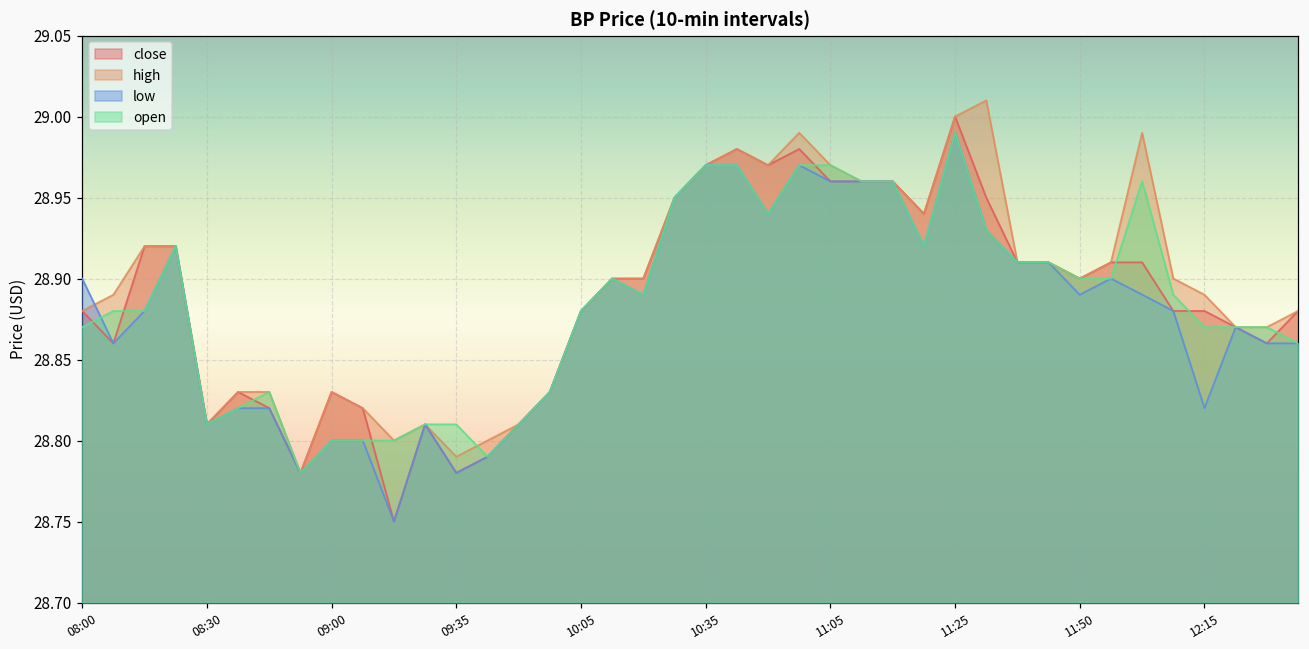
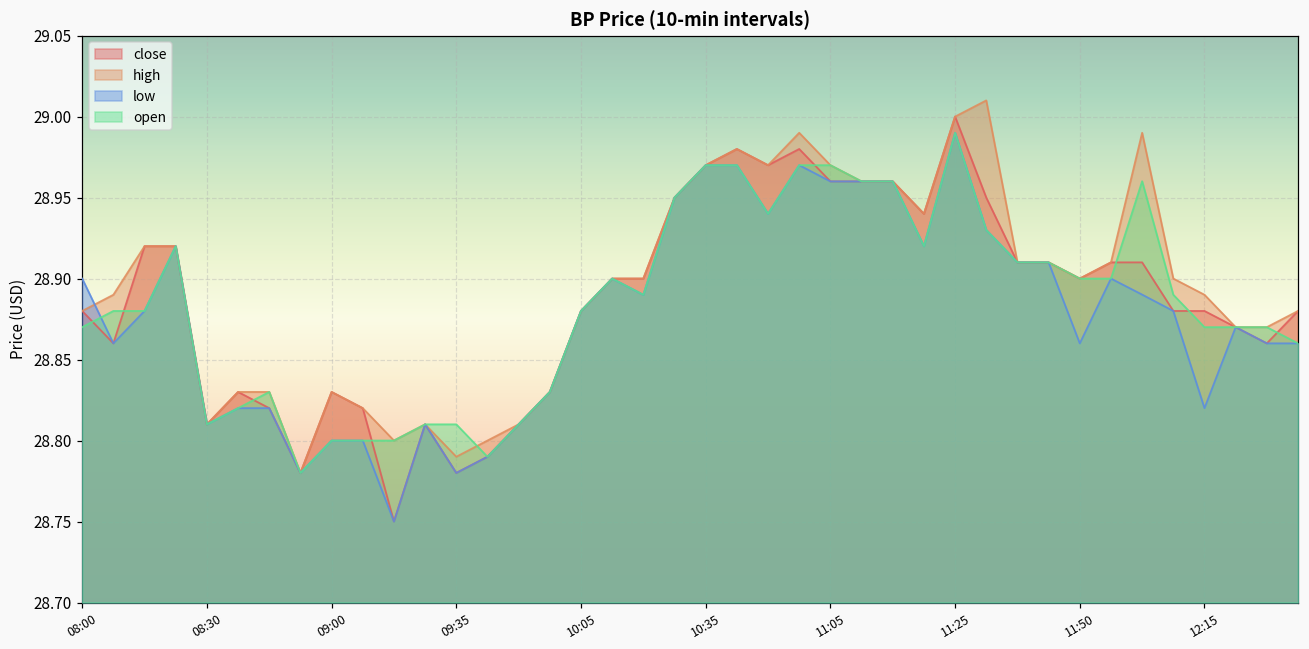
low, 11:50: 28.89 -> 28.86
